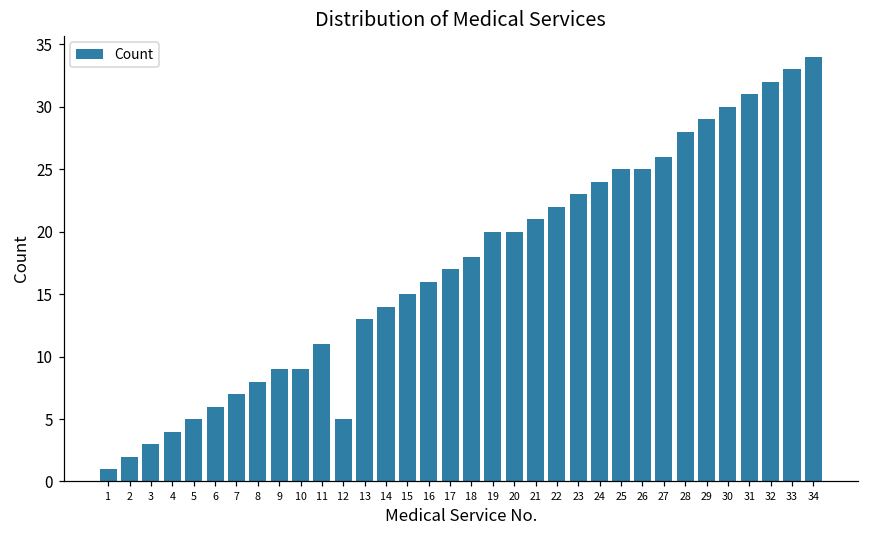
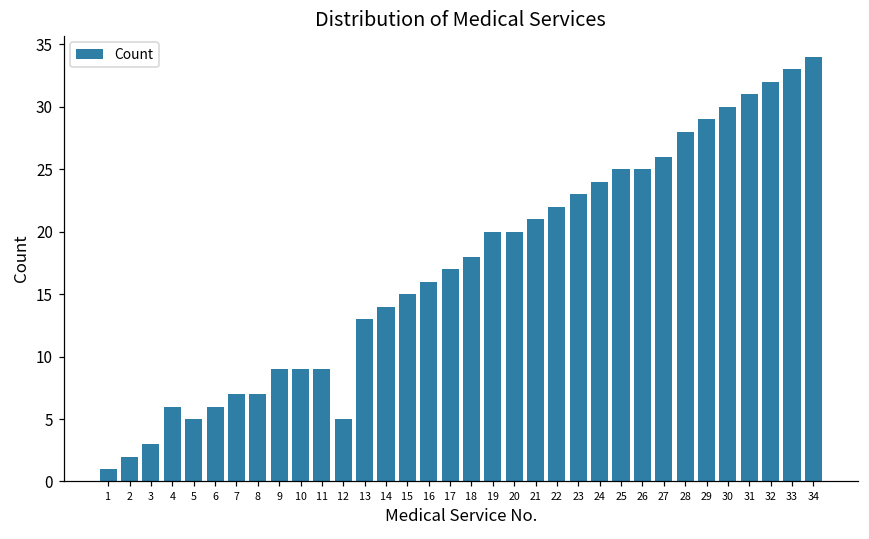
4: 4 -> 6
8: 8 -> 7
11: 11 -> 9
